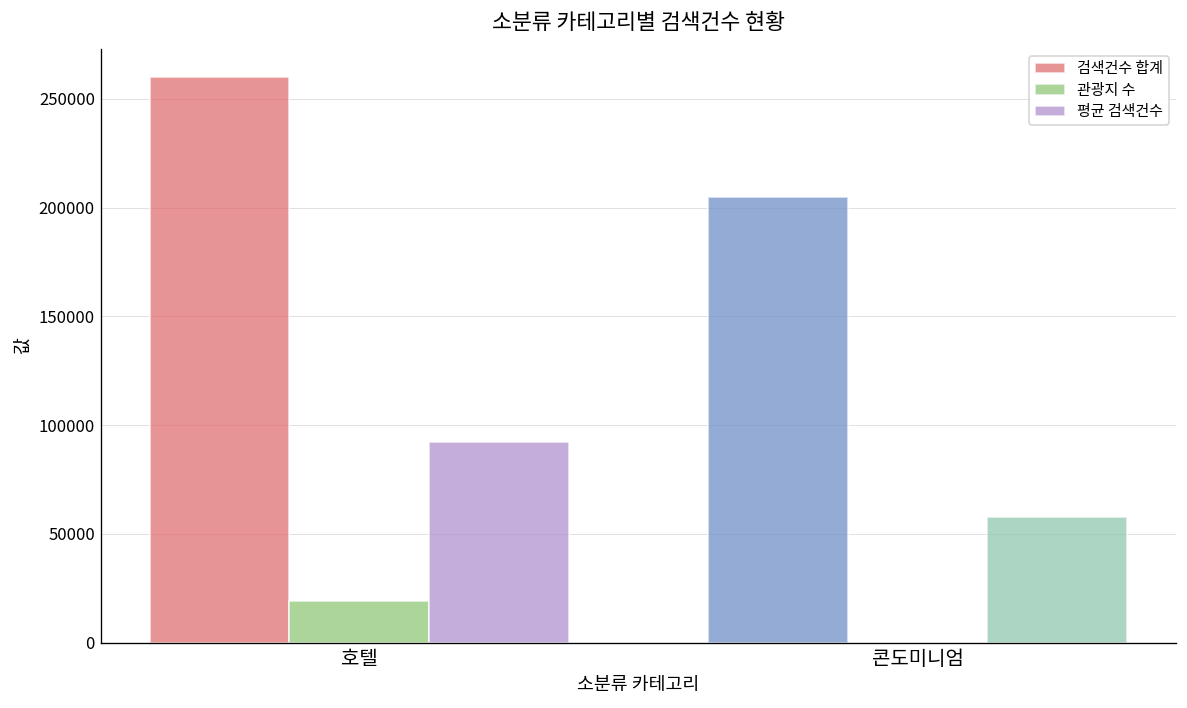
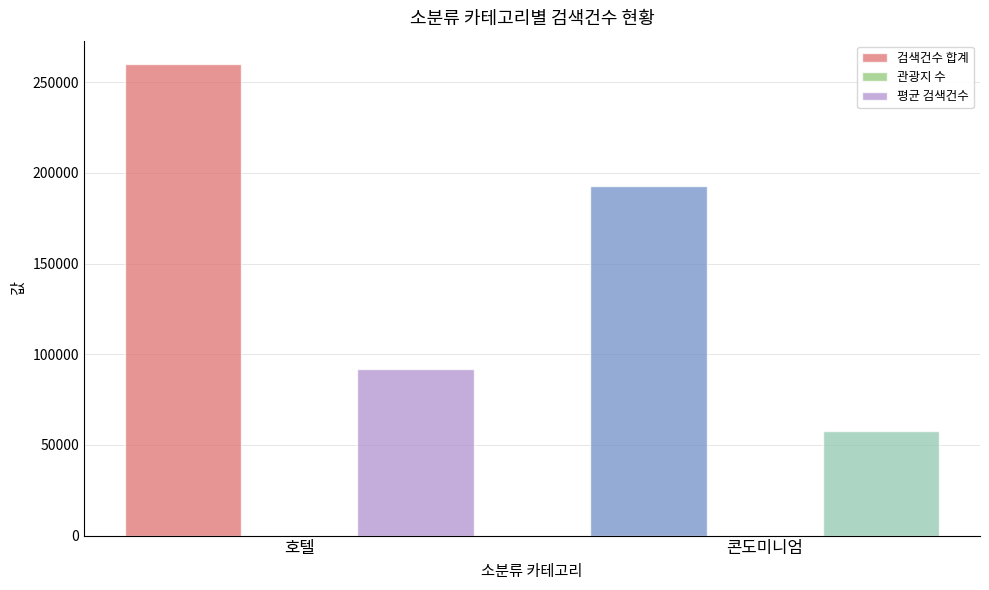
관광지 수, 호텔: 19000 -> 0
검색건수 합계, 콘도미니엄: 205000 -> 193000
